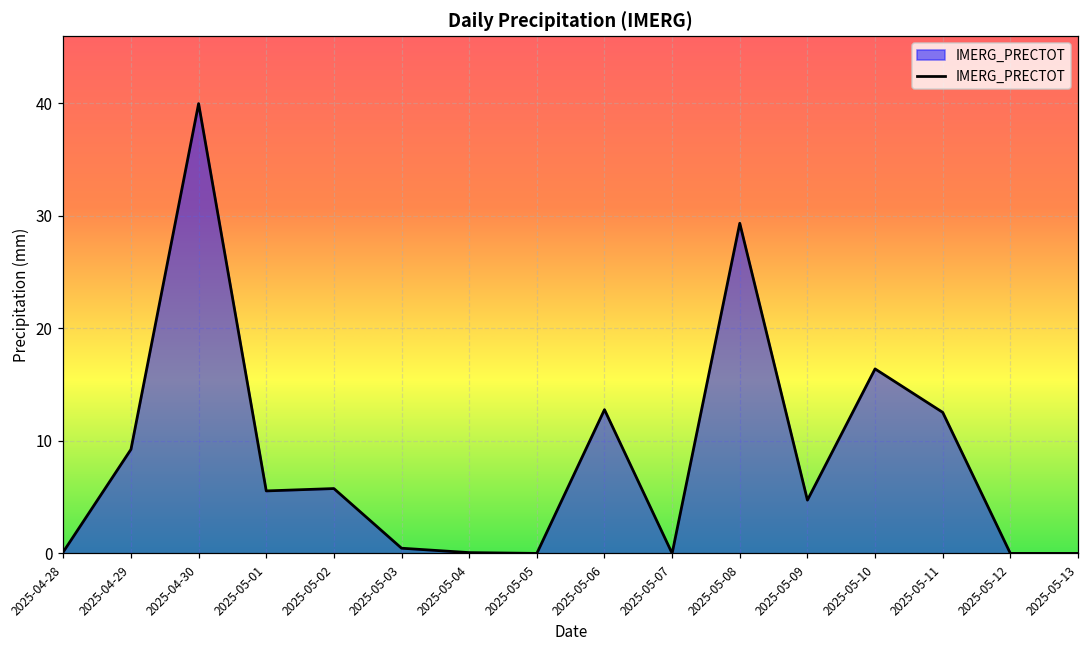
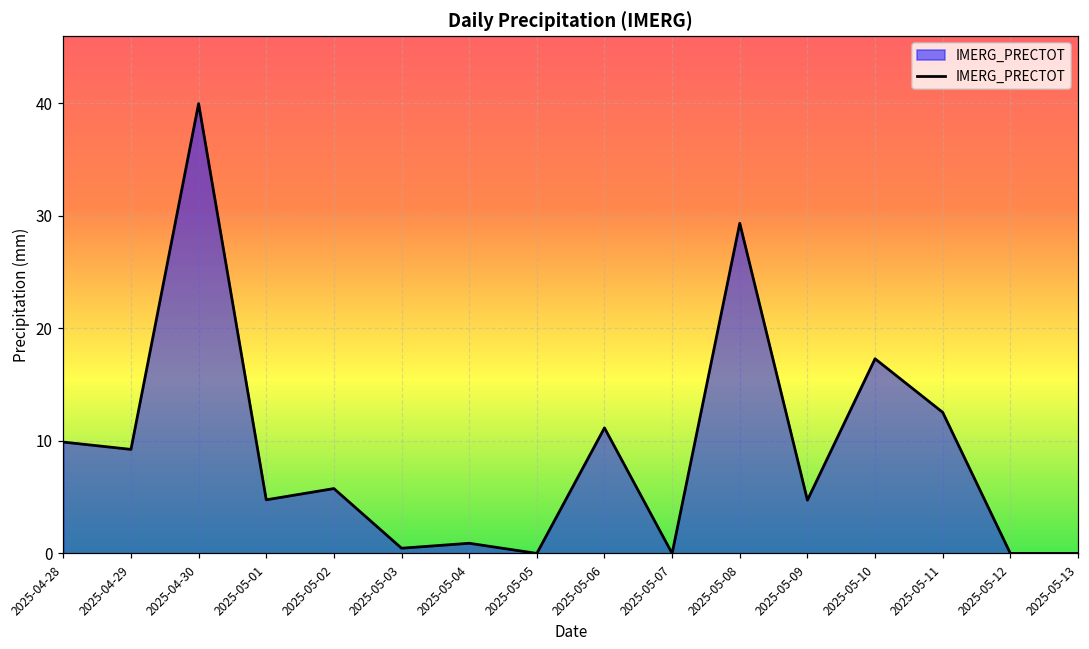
2025-04-28: 0.1 -> 9.9
2025-05-01: 5.6 -> 4.8
2025-05-04: 0.1 -> 0.9
2025-05-06: 12.8 -> 11.2
2025-05-10: 16.4 -> 17.3
